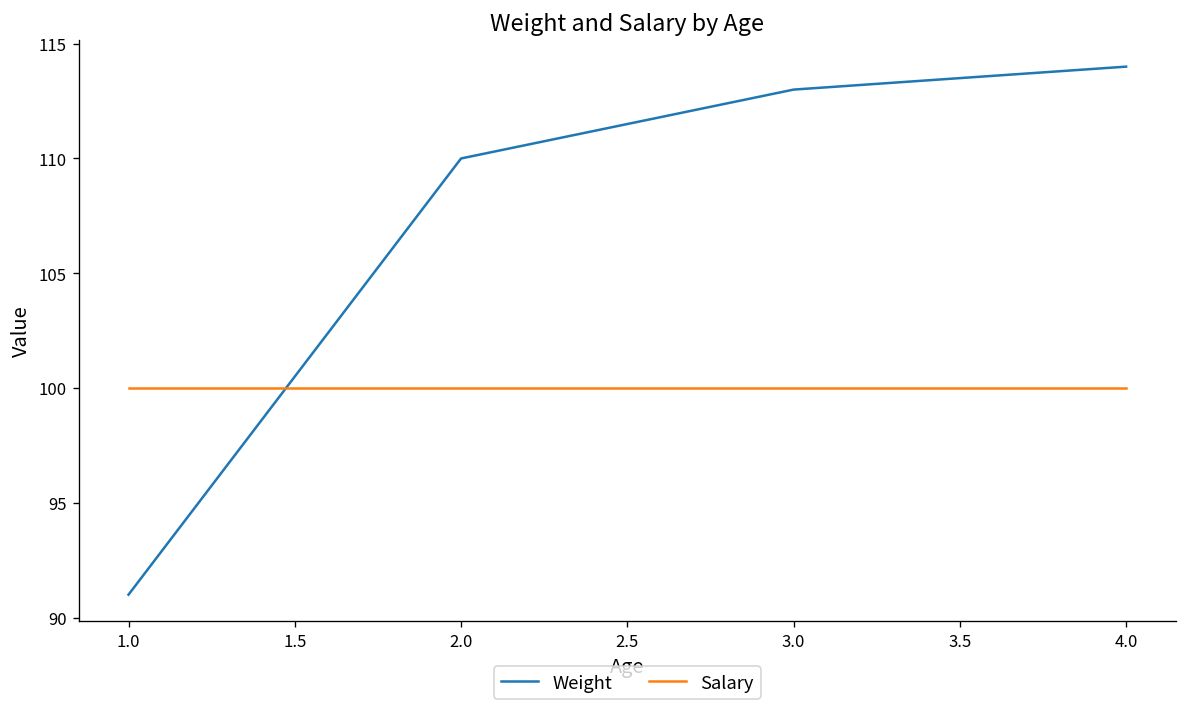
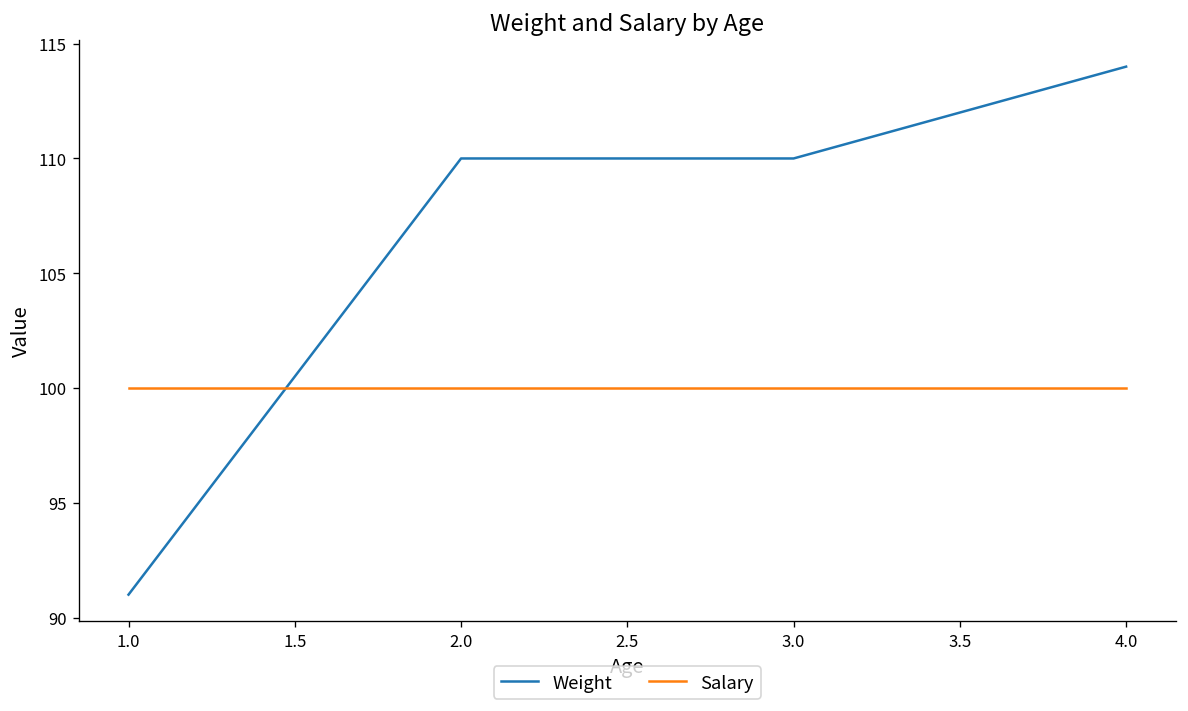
Weight, 3.0: 113 -> 110
